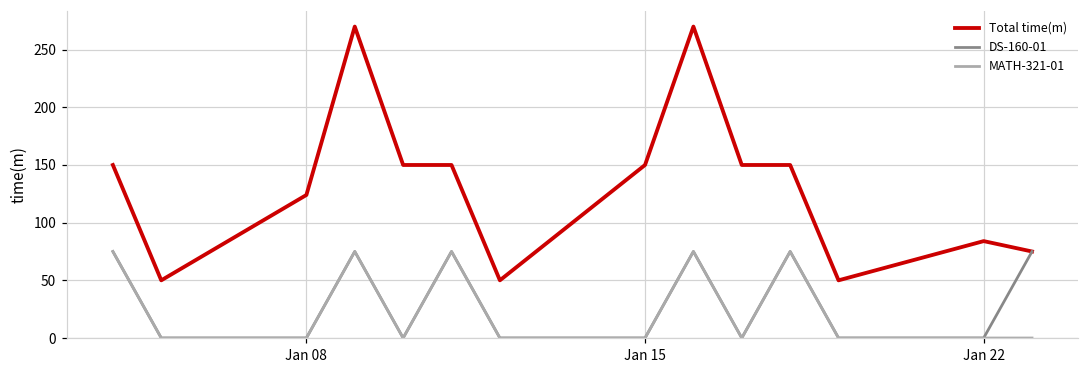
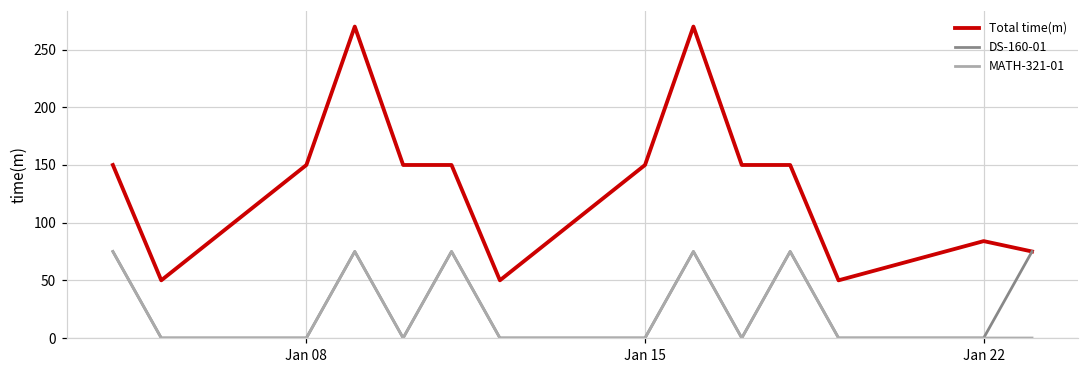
Total time(m), Jan 08: 124 -> 150
